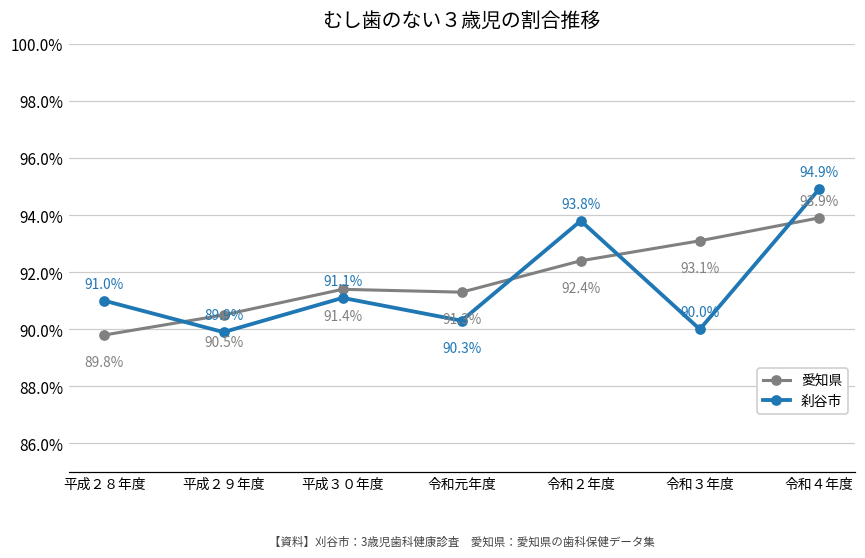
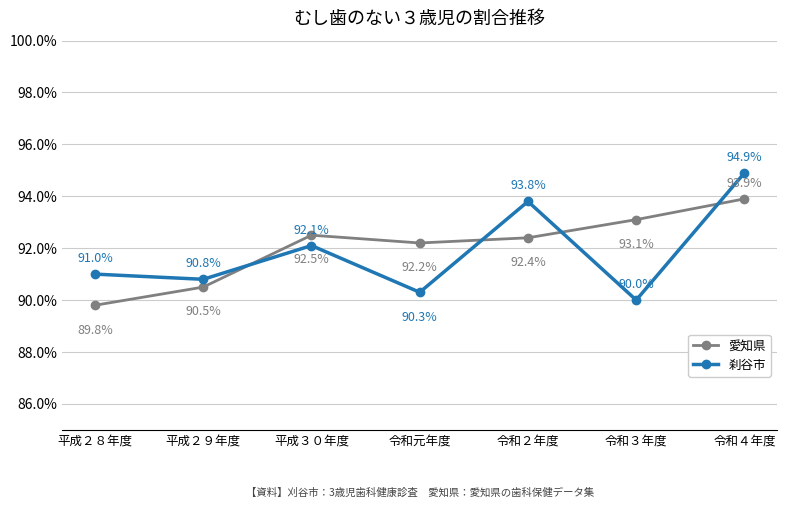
刹谷市, 平成２９年度: 89.9% -> 90.8%
愛知県, 平成３０年度: 91.4% -> 92.5%
刹谷市, 平成３０年度: 91.1% -> 92.1%
愛知県, 令和元年度: 91.3% -> 92.2%
